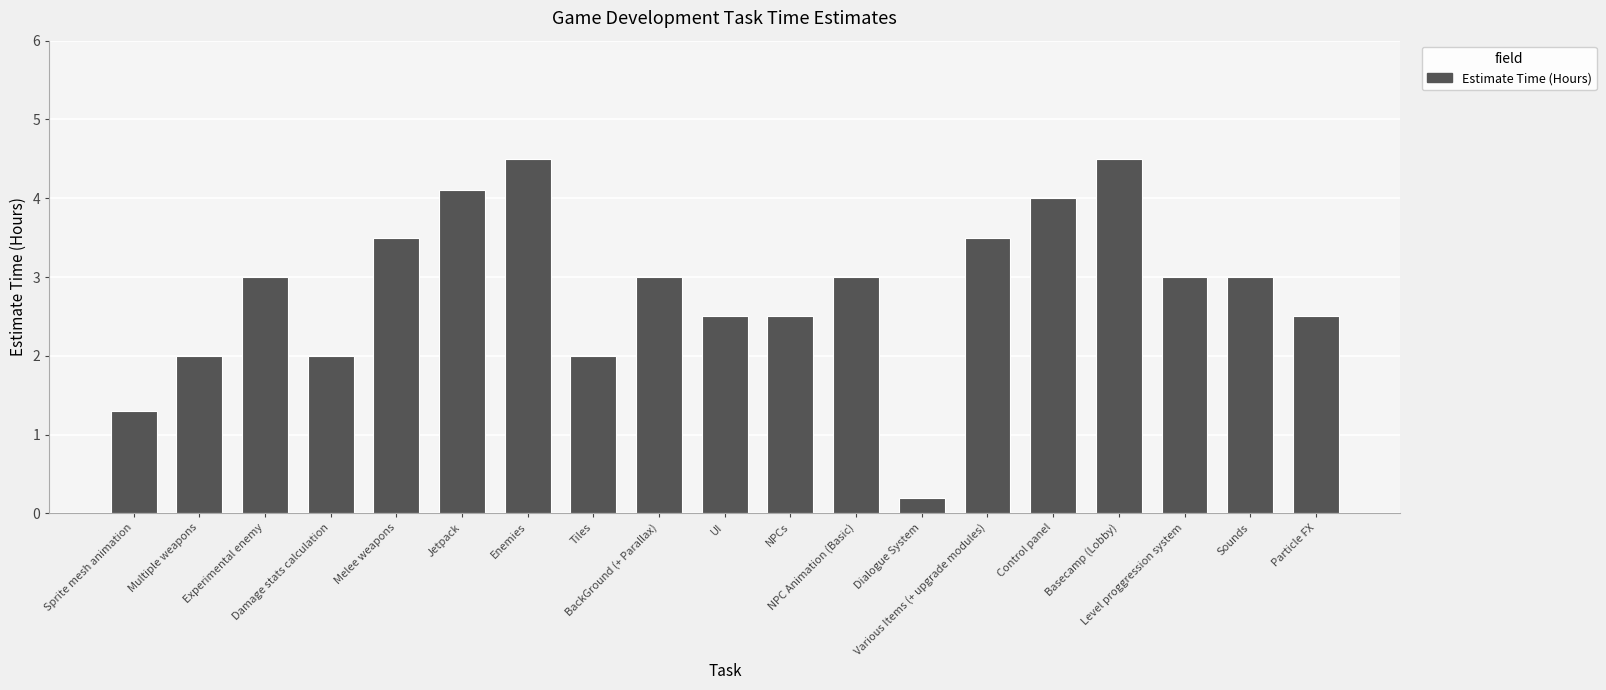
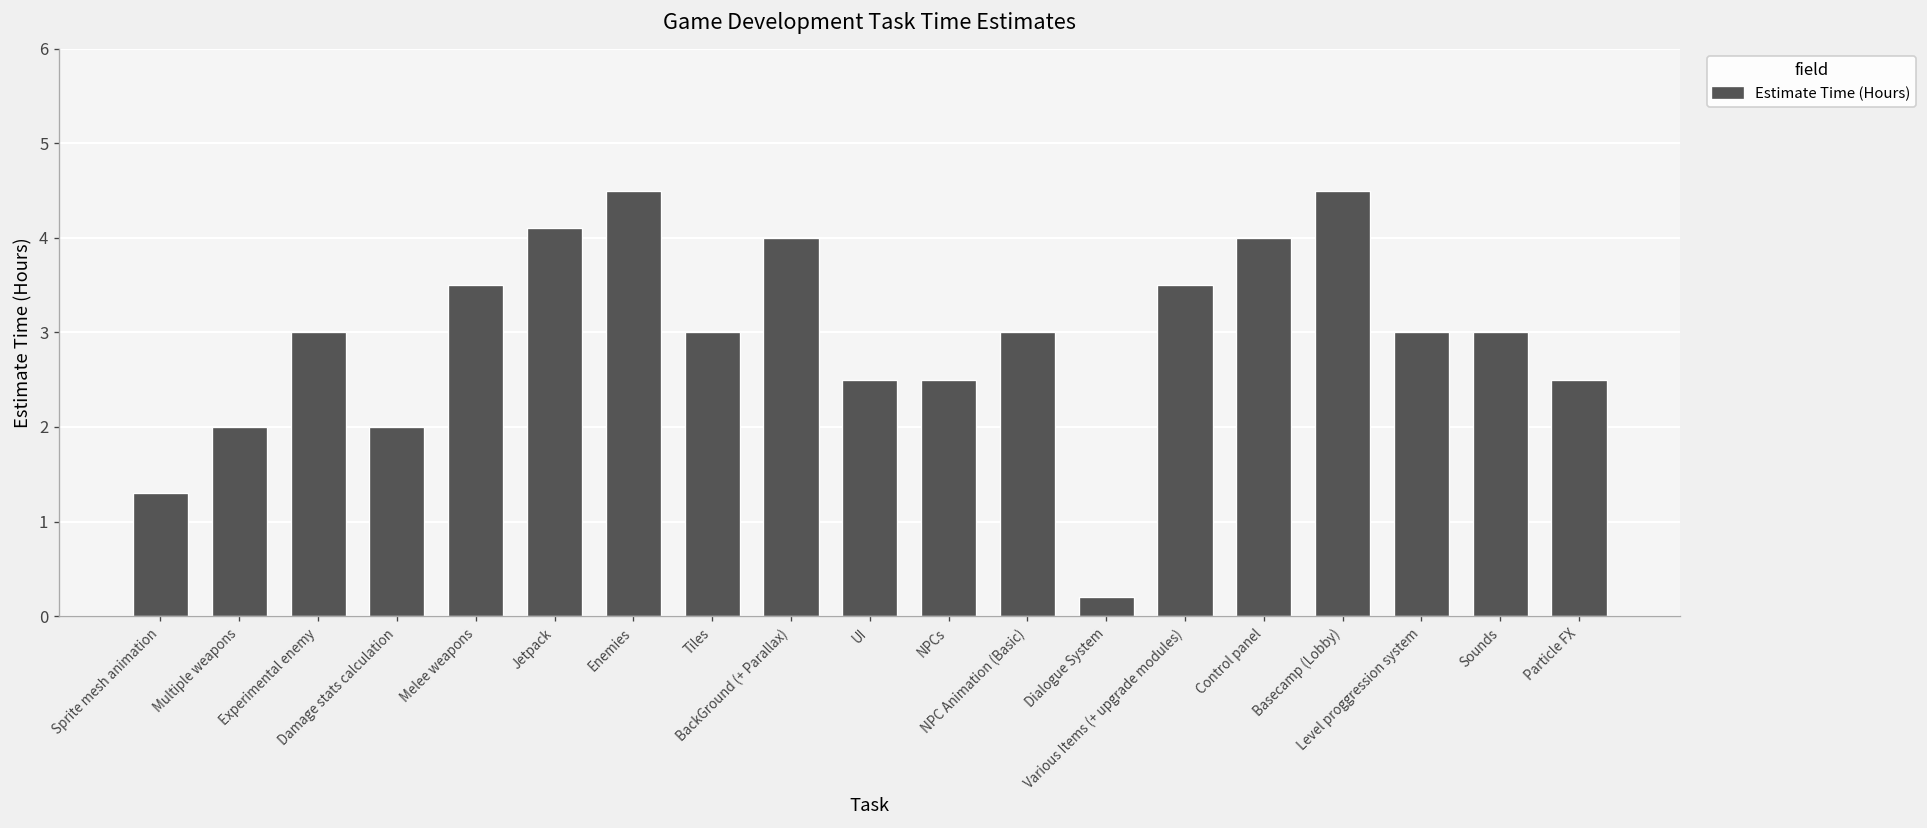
Tiles: 2 -> 3
BackGround (+ Parallax): 3 -> 4
